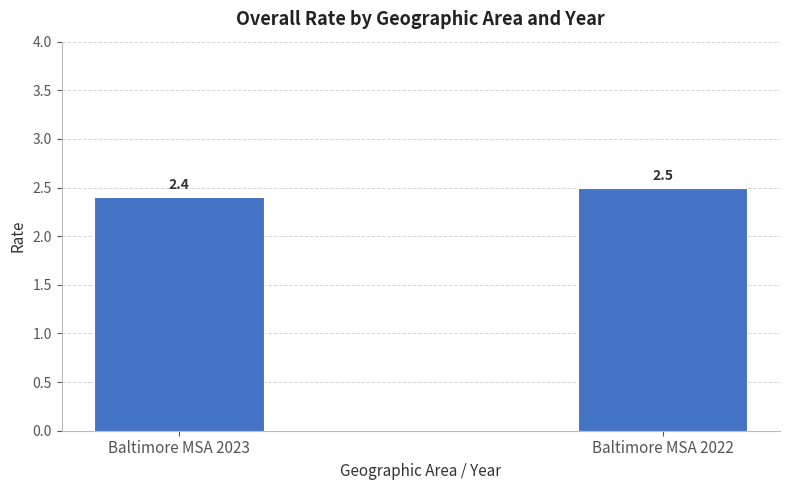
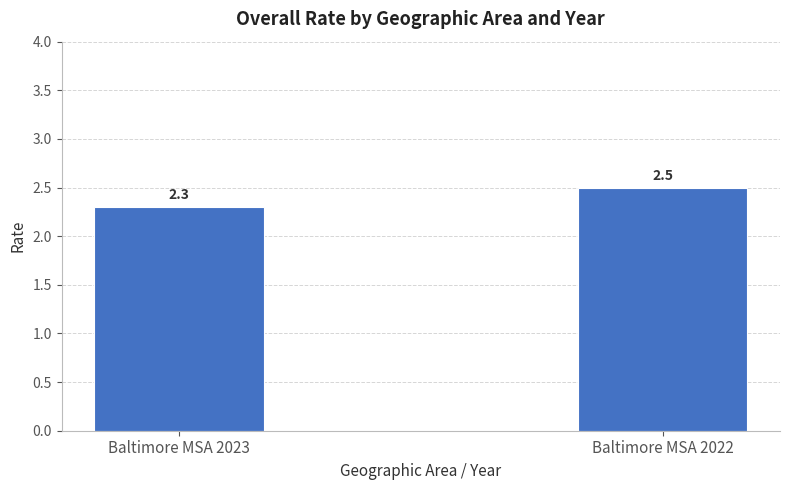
Baltimore MSA 2023: 2.4 -> 2.3
